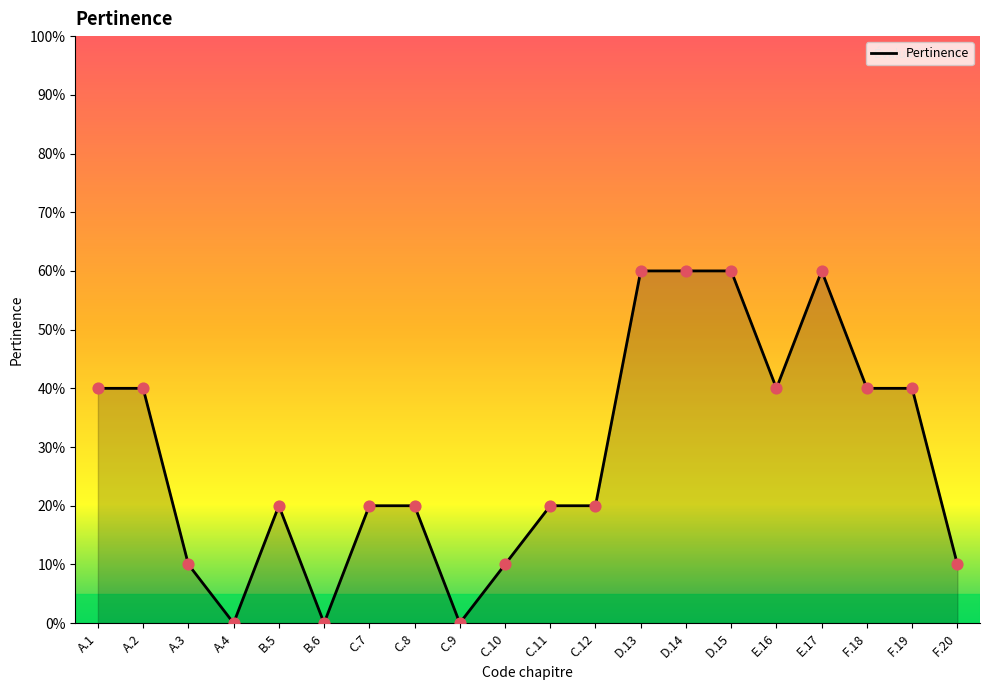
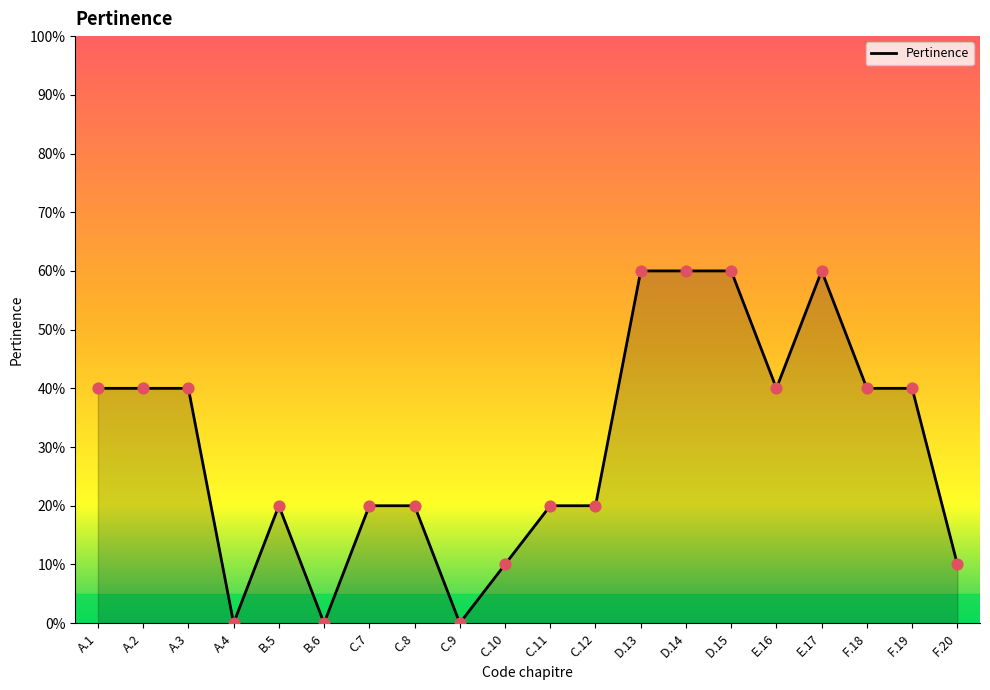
A.3: 10% -> 40%
